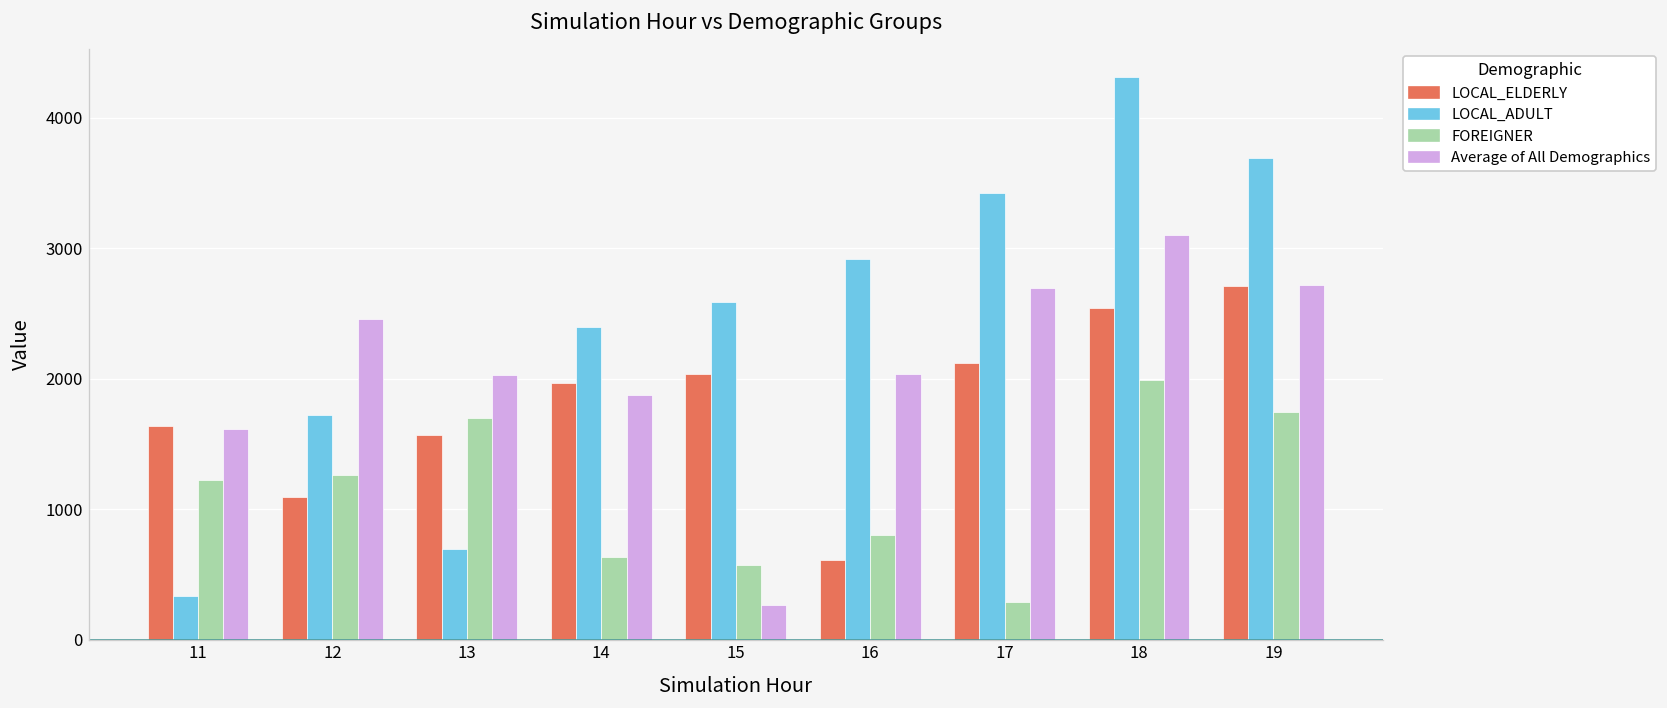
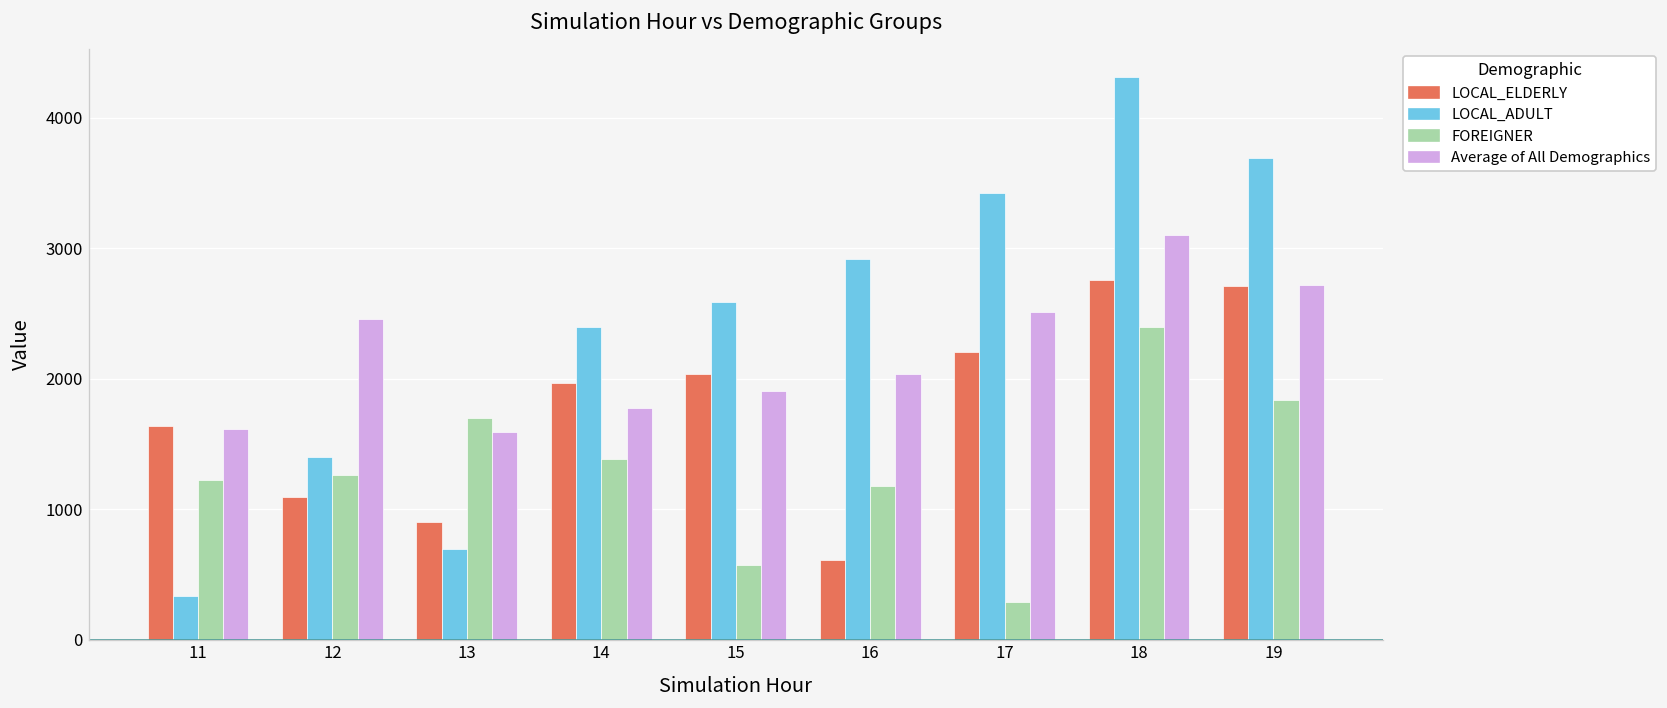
LOCAL_ADULT, 12: 1720 -> 1400
LOCAL_ELDERLY, 13: 1570 -> 900
Average of All Demographics, 13: 2030 -> 1590
FOREIGNER, 14: 640 -> 1380
Average of All Demographics, 14: 1870 -> 1780
Average of All Demographics, 15: 260 -> 1900
FOREIGNER, 16: 800 -> 1180
LOCAL_ELDERLY, 17: 2120 -> 2200
Average of All Demographics, 17: 2700 -> 2510
LOCAL_ELDERLY, 18: 2540 -> 2760
FOREIGNER, 18: 1990 -> 2390
FOREIGNER, 19: 1740 -> 1840
